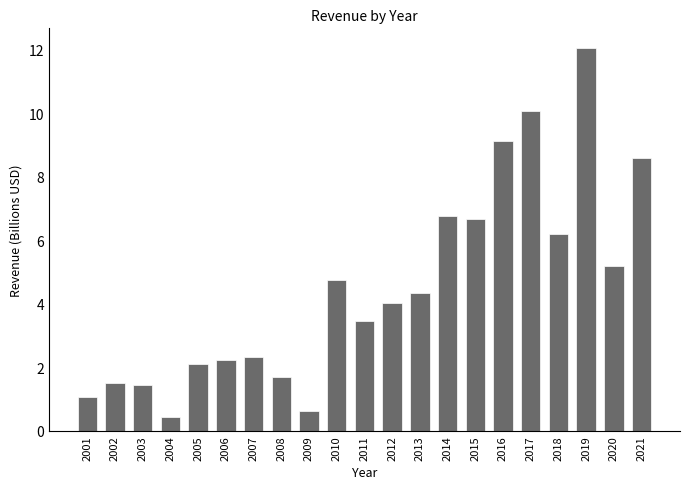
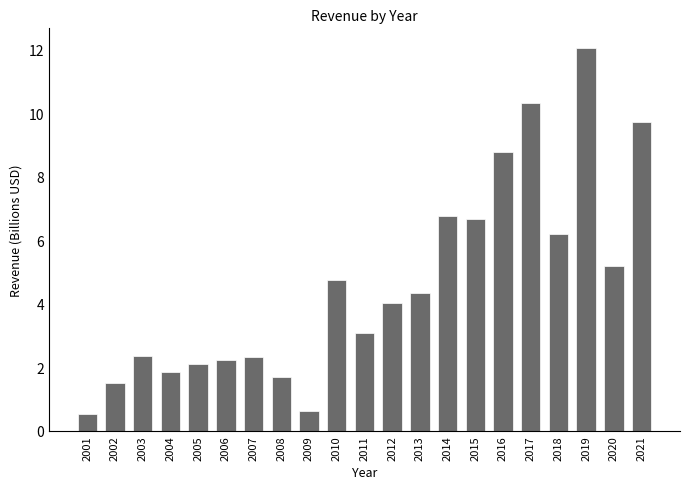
2001: 1.1 -> 0.5
2003: 1.4 -> 2.3
2004: 0.4 -> 1.8
2011: 3.4 -> 3.1
2016: 9.1 -> 8.8
2017: 10.1 -> 10.3
2021: 8.6 -> 9.7
